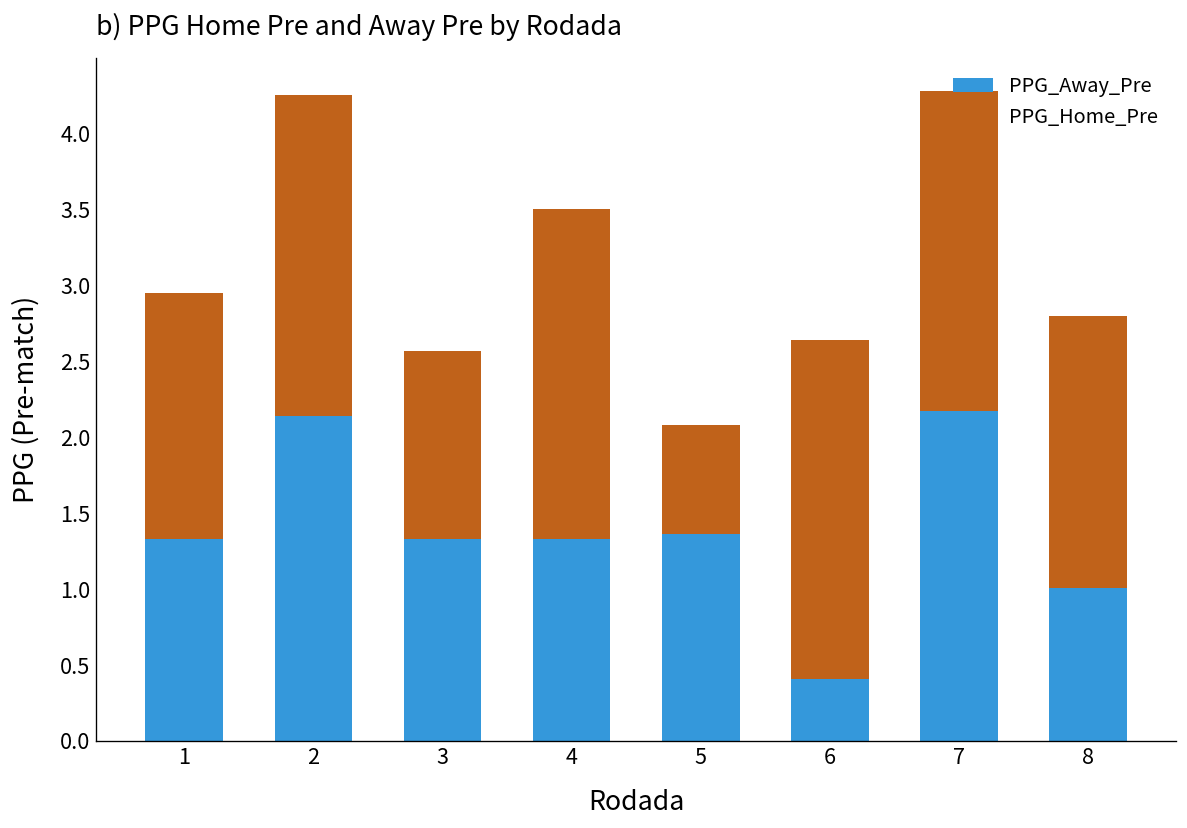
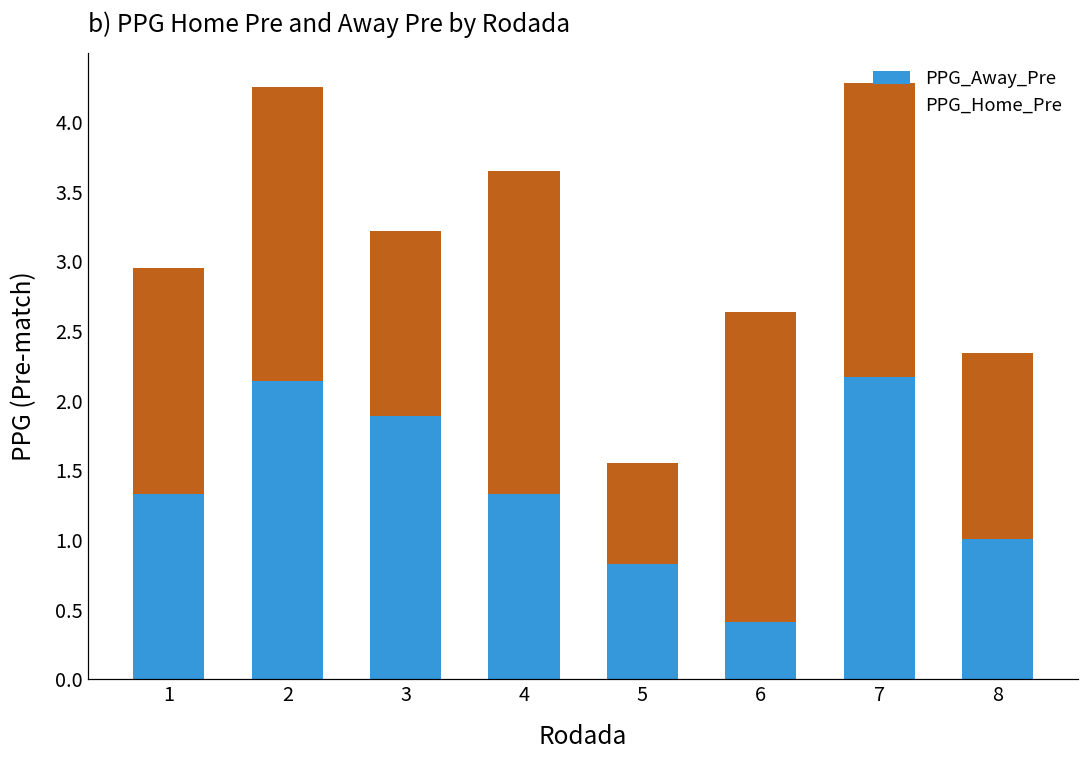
PPG_Away_Pre, 3: 1.33 -> 1.89
PPG_Home_Pre, 3: 1.24 -> 1.33
PPG_Home_Pre, 4: 2.17 -> 2.32
PPG_Away_Pre, 5: 1.36 -> 0.83
PPG_Home_Pre, 8: 1.79 -> 1.33
